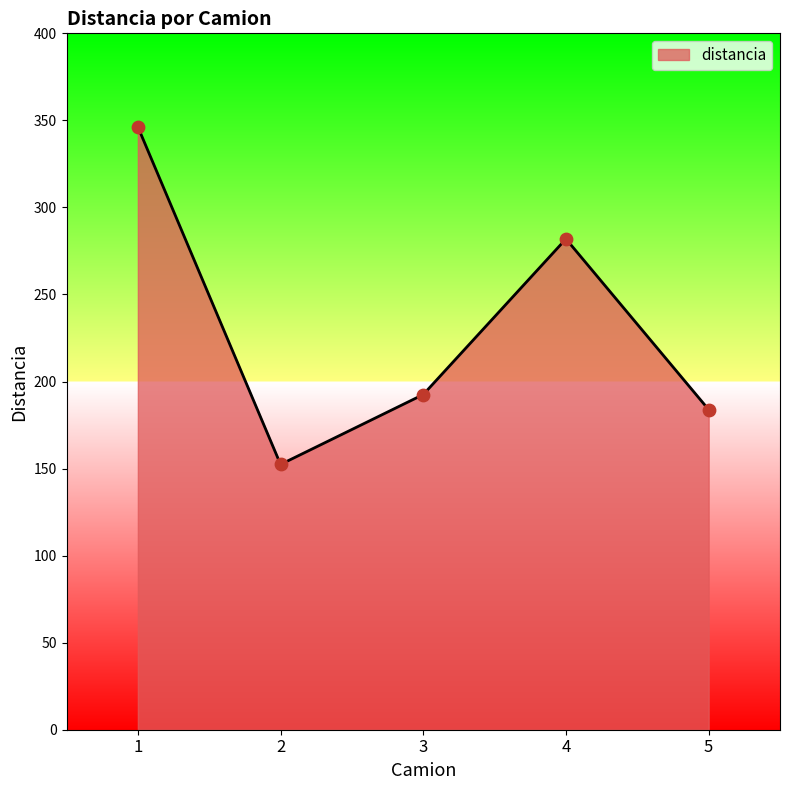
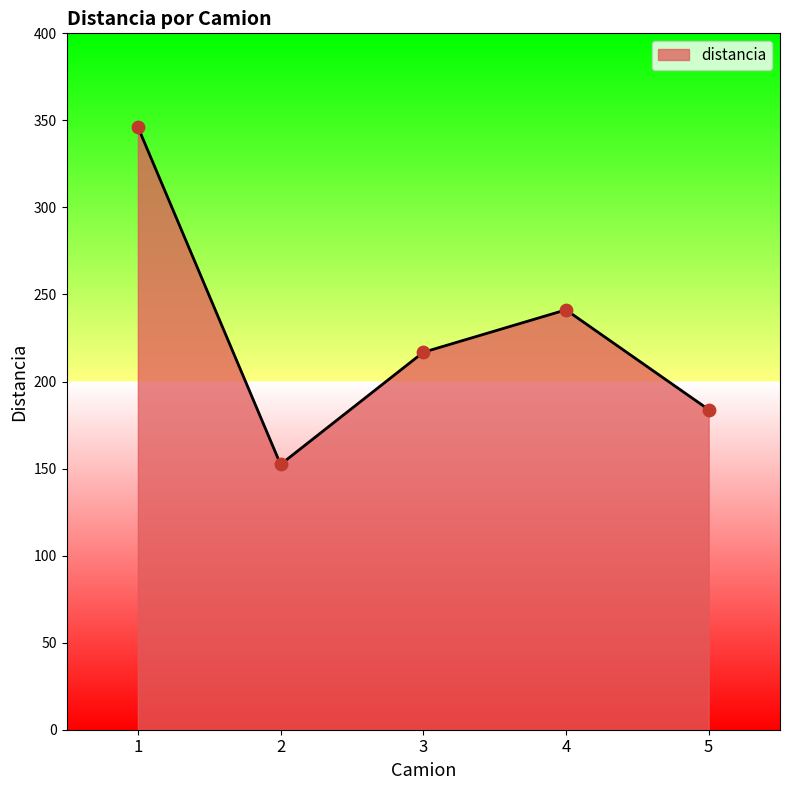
3: 193 -> 217
4: 282 -> 241
